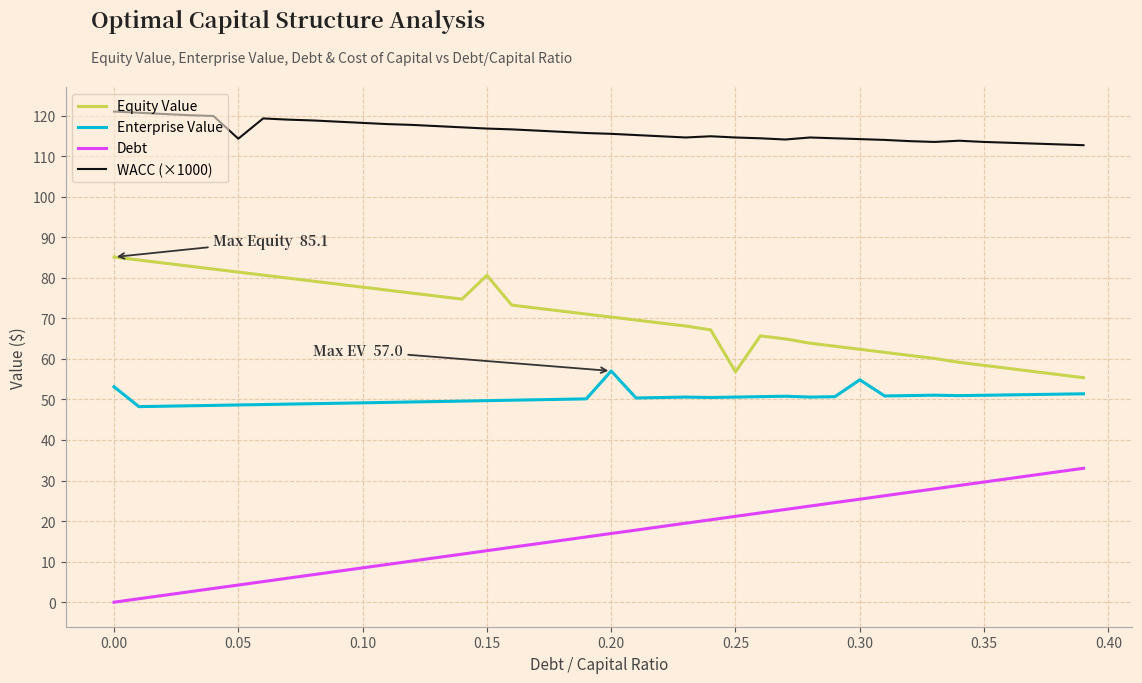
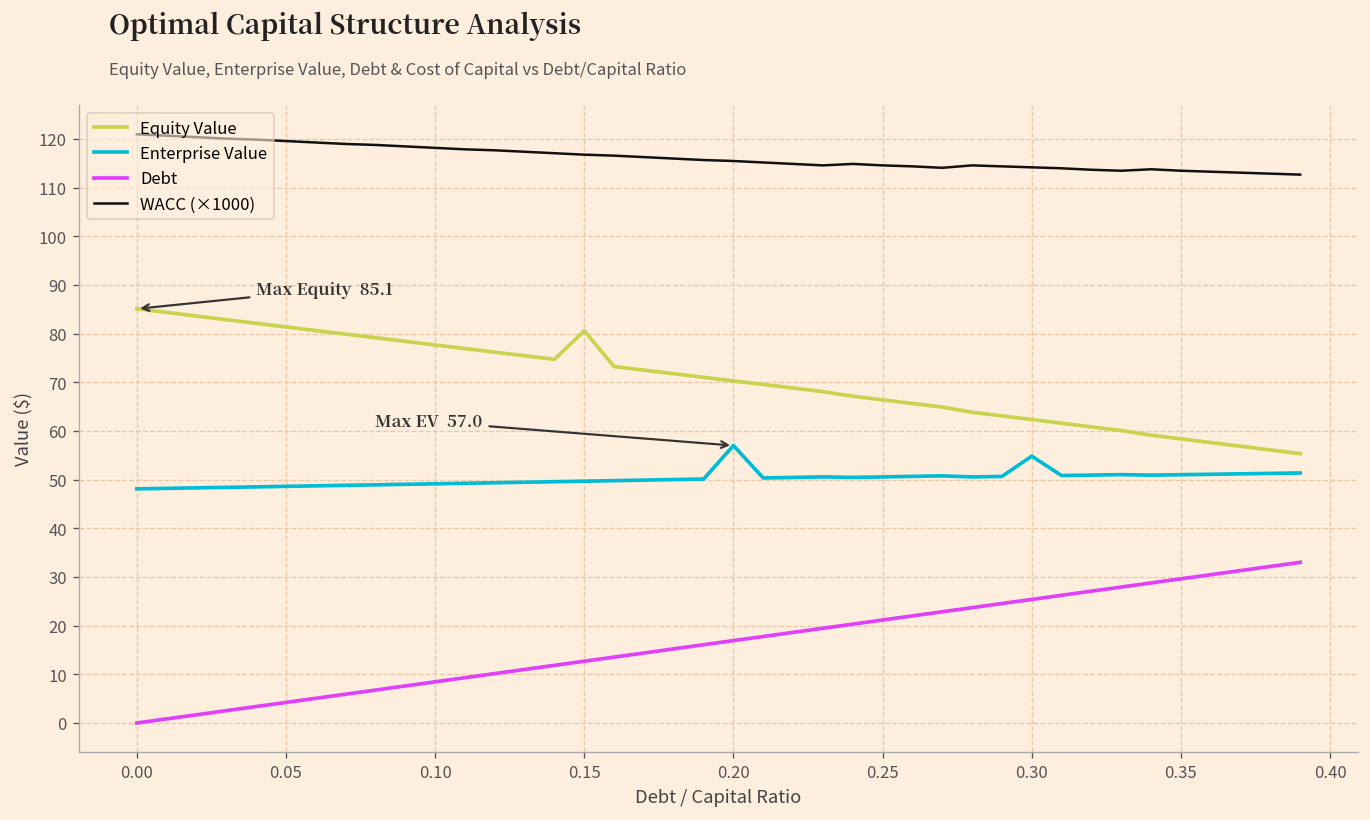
Enterprise Value, 0.00: 53 -> 48
WACC (×1000), 0.05: 114 -> 120
Equity Value, 0.25: 57 -> 66
